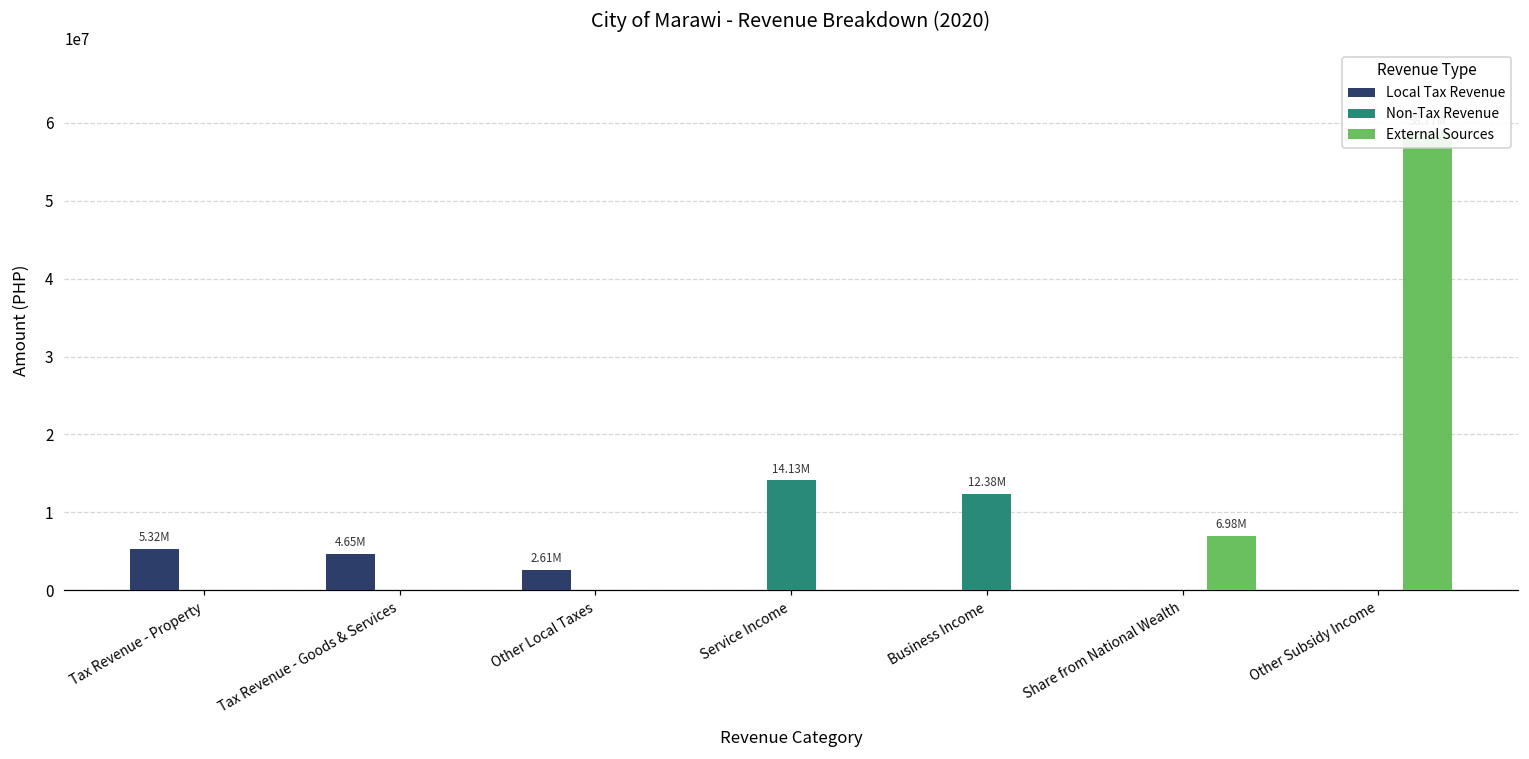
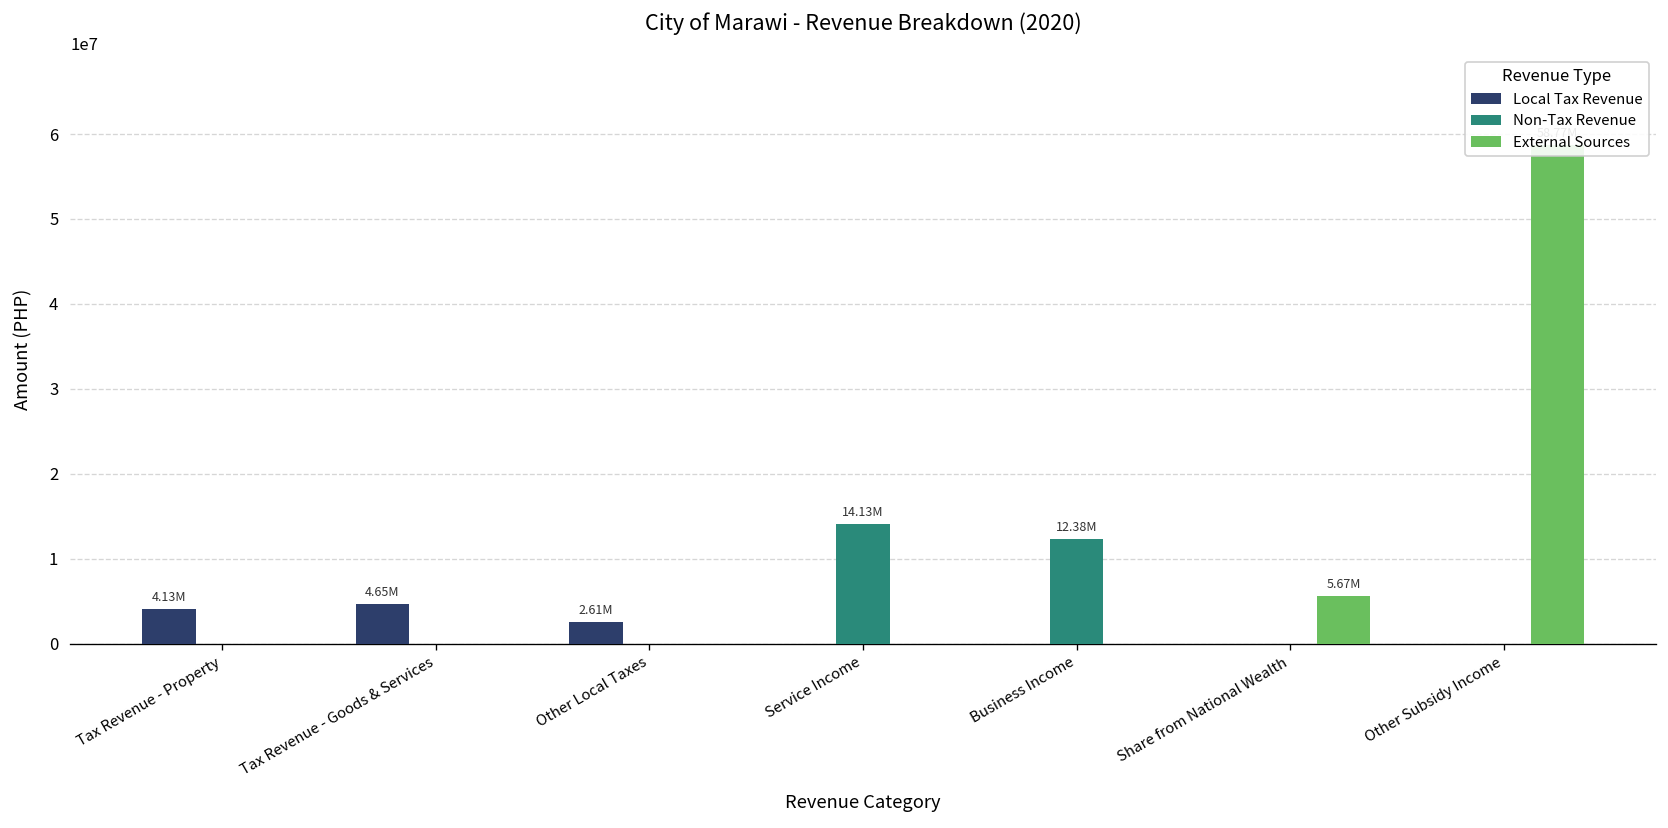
Local Tax Revenue, Tax Revenue - Property: 5.32M -> 4.13M
External Sources, Share from National Wealth: 6.98M -> 5.67M
